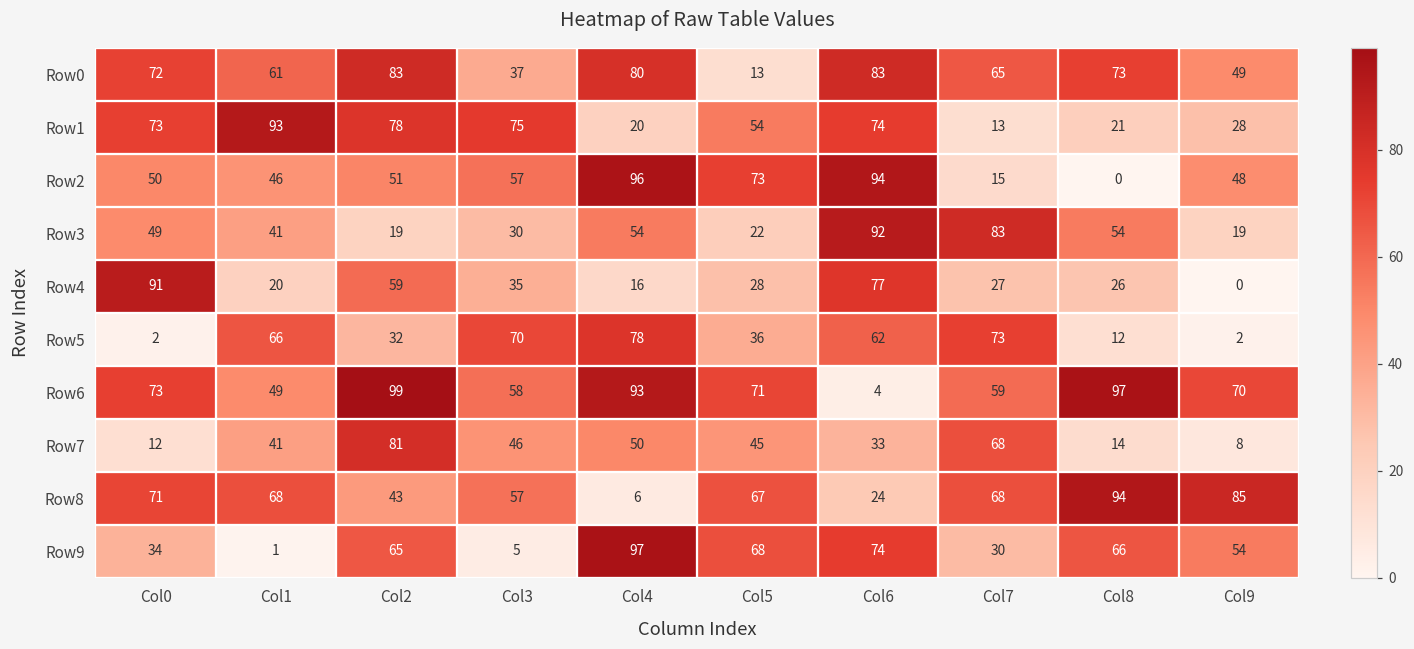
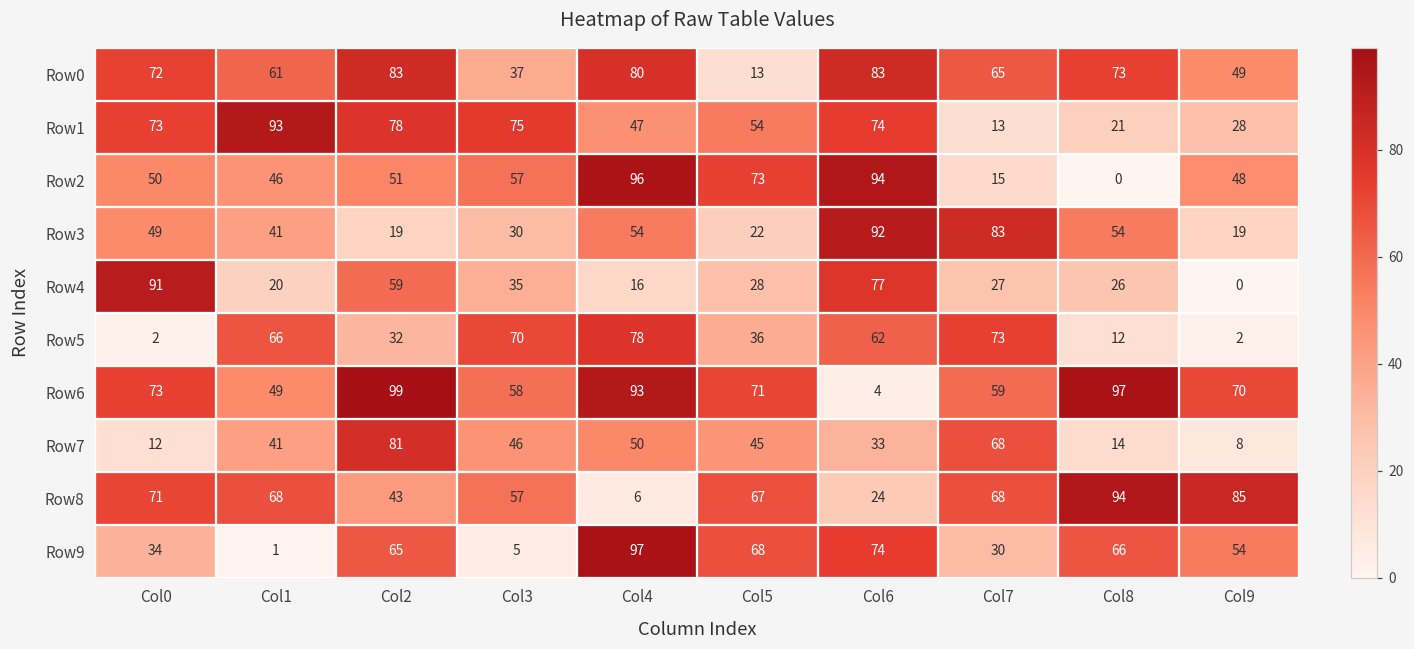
Row1, Col4: 20 -> 47
